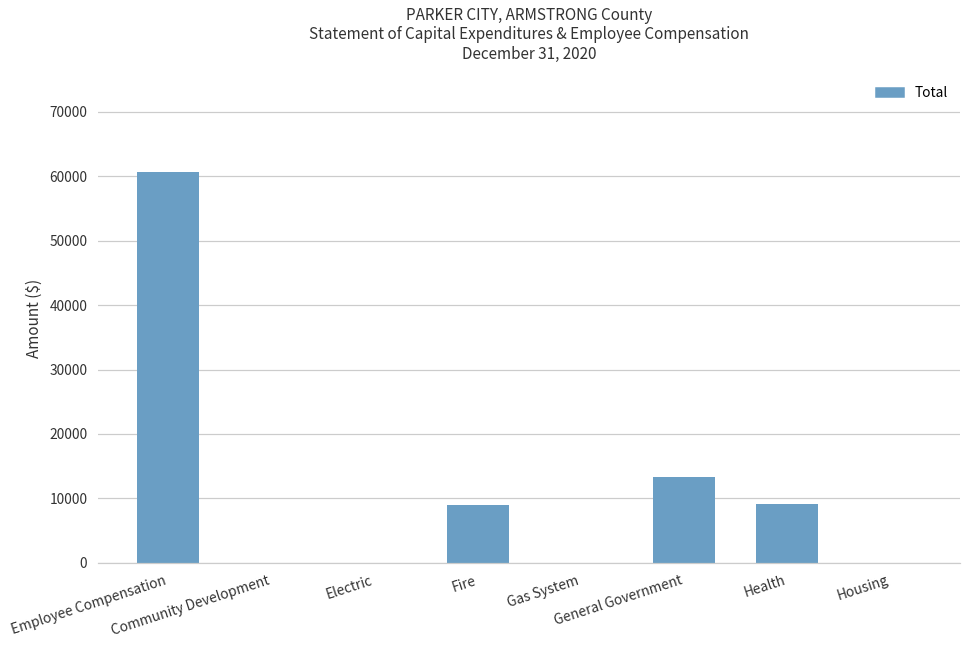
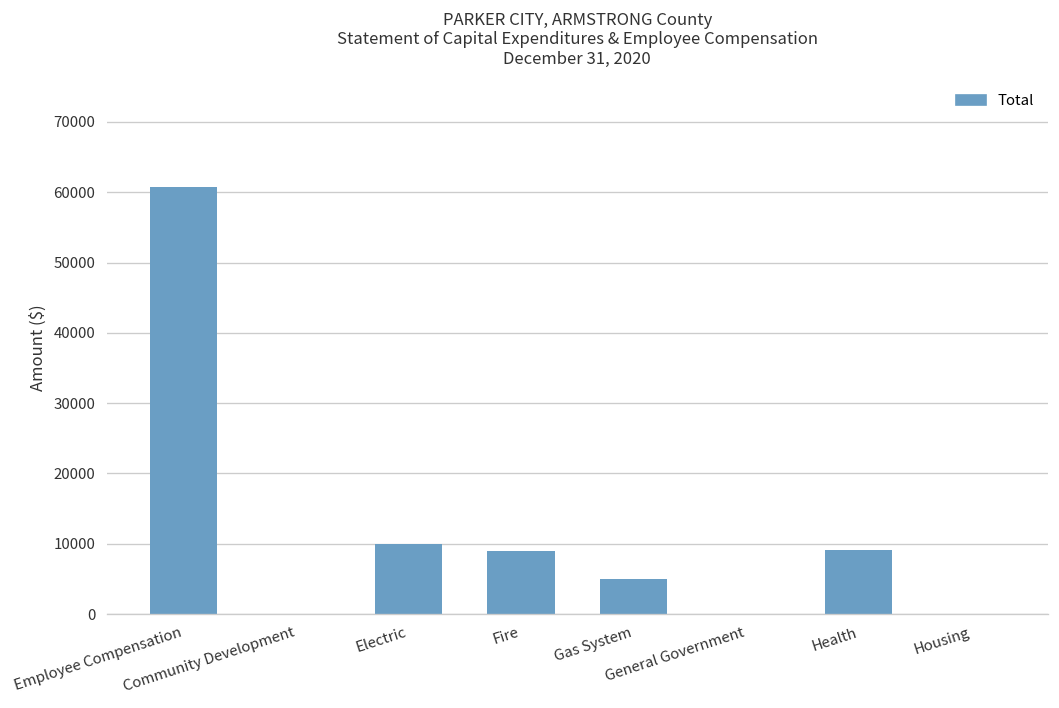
Electric: 0 -> 10000
Gas System: 0 -> 5000
General Government: 13000 -> 0
